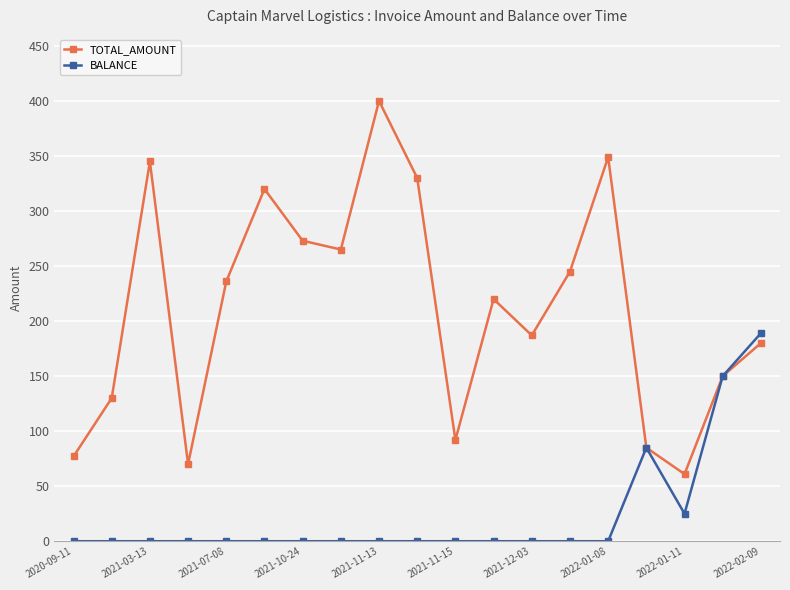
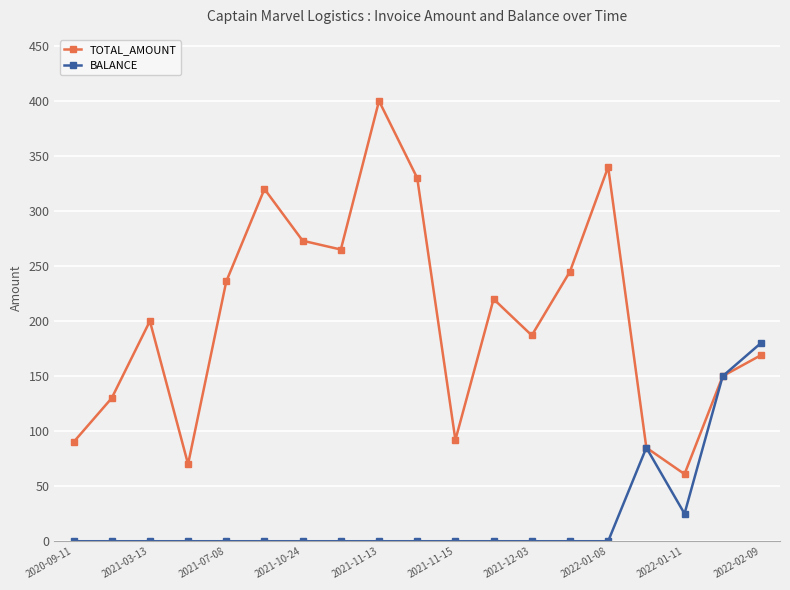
TOTAL_AMOUNT, 2020-09-11: 77 -> 90
TOTAL_AMOUNT, 2021-03-13: 345 -> 200
TOTAL_AMOUNT, 2022-01-08: 349 -> 340
TOTAL_AMOUNT, 2022-02-09: 180 -> 169
BALANCE, 2022-02-09: 189 -> 180
